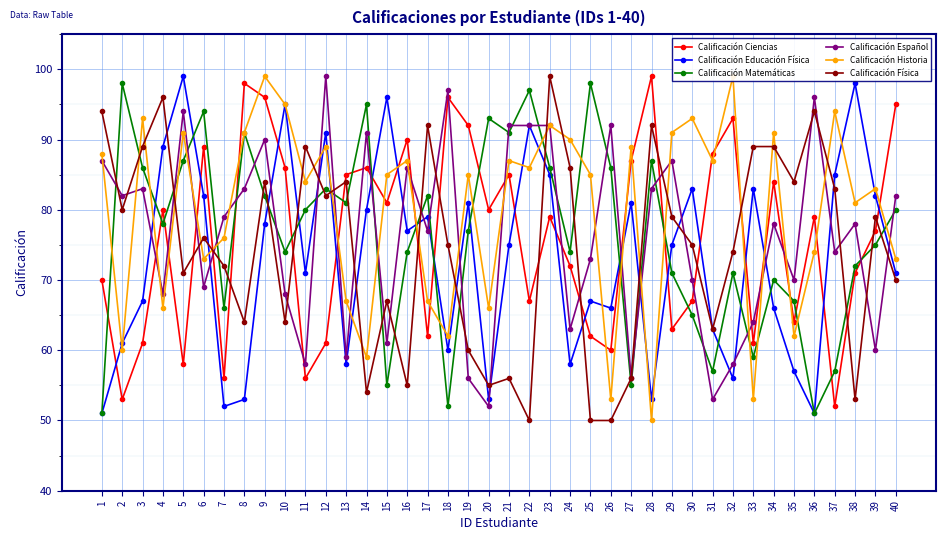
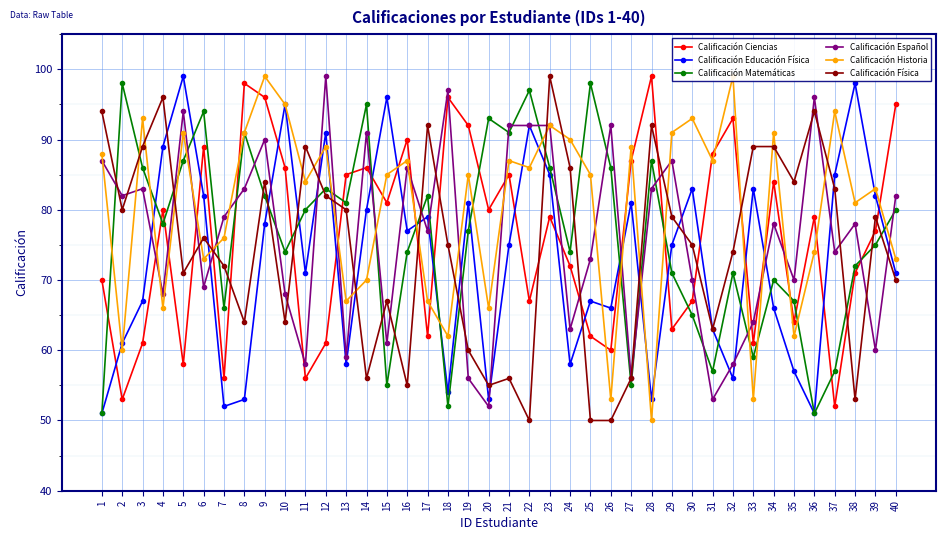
Calificación Física, 13: 84 -> 80
Calificación Historia, 14: 59 -> 70
Calificación Física, 14: 54 -> 56
Calificación Educación Física, 18: 60 -> 54
